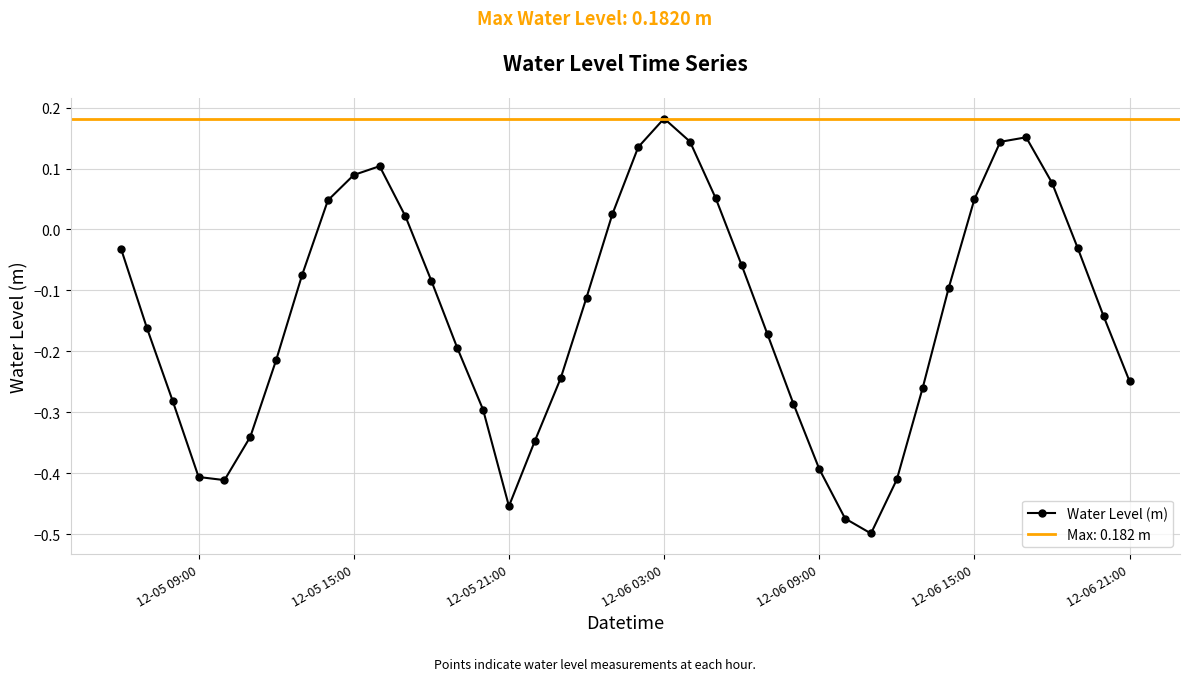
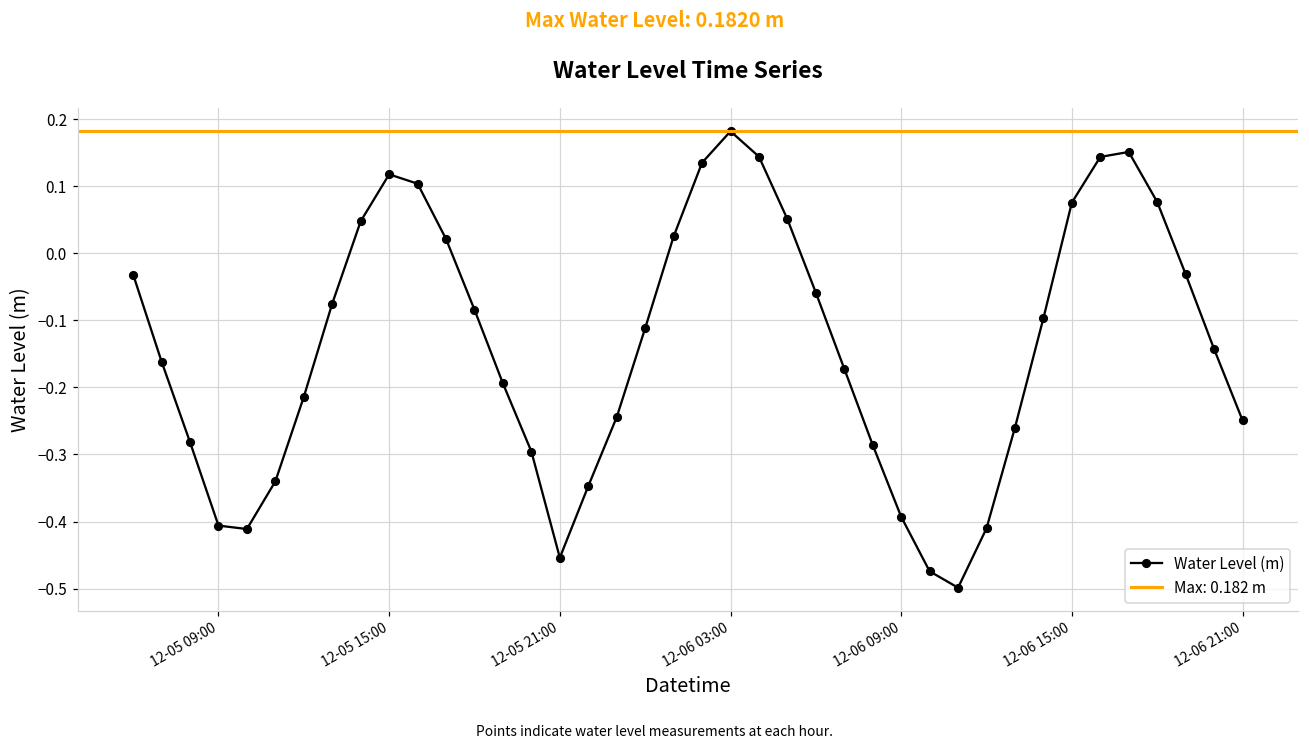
12-05 15:00: 0.09 -> 0.12
12-06 15:00: 0.05 -> 0.08
